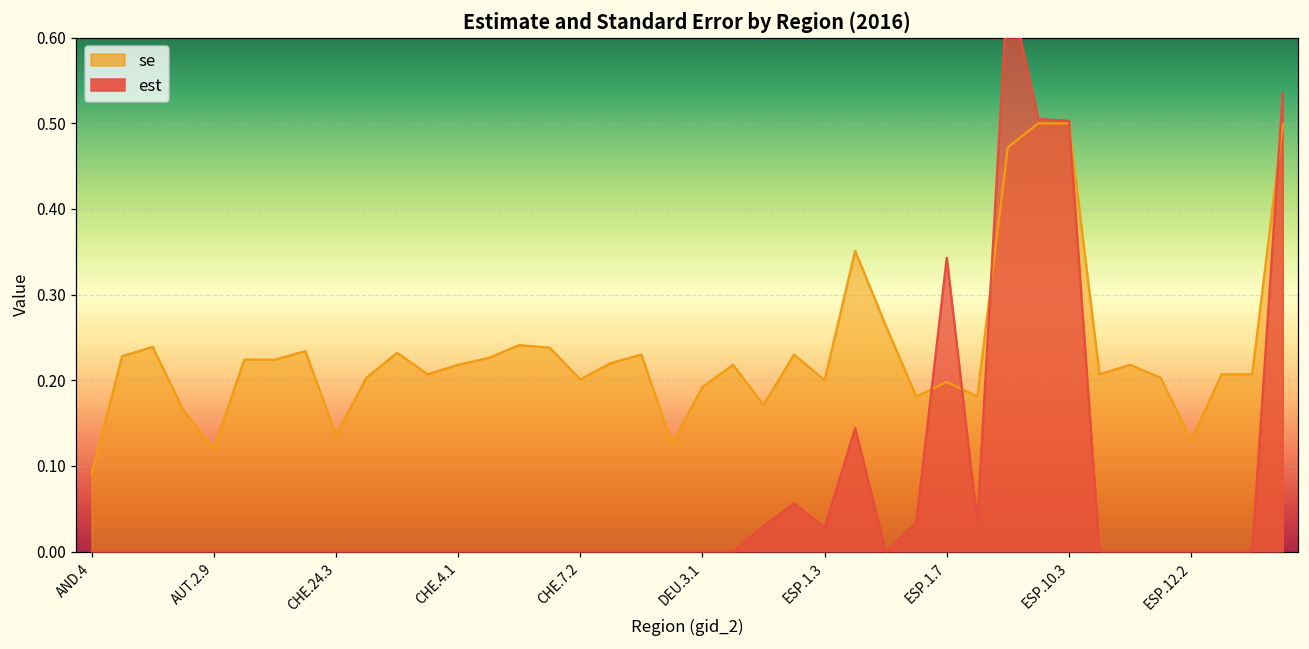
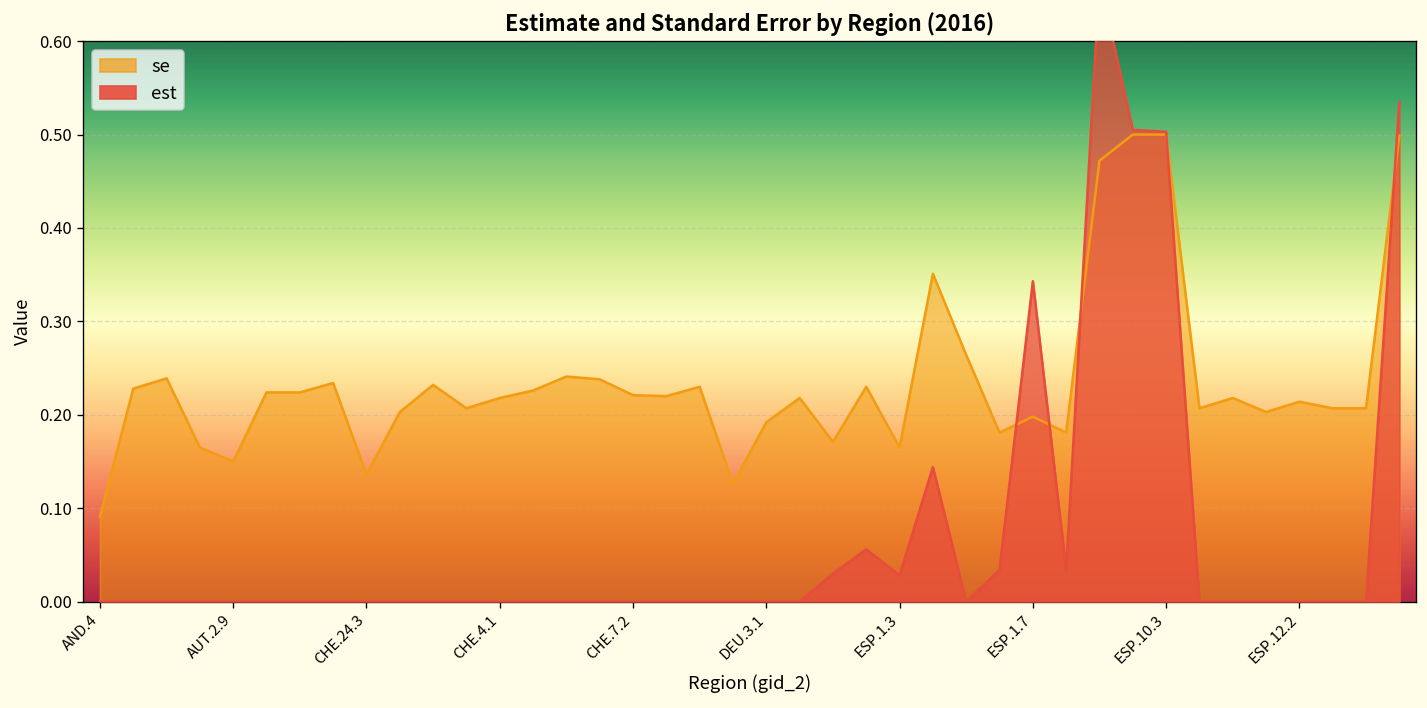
se, AUT.2.9: 0.12 -> 0.15
se, CHE.7.2: 0.20 -> 0.22
se, ESP.1.3: 0.20 -> 0.17
se, ESP.12.2: 0.13 -> 0.21
